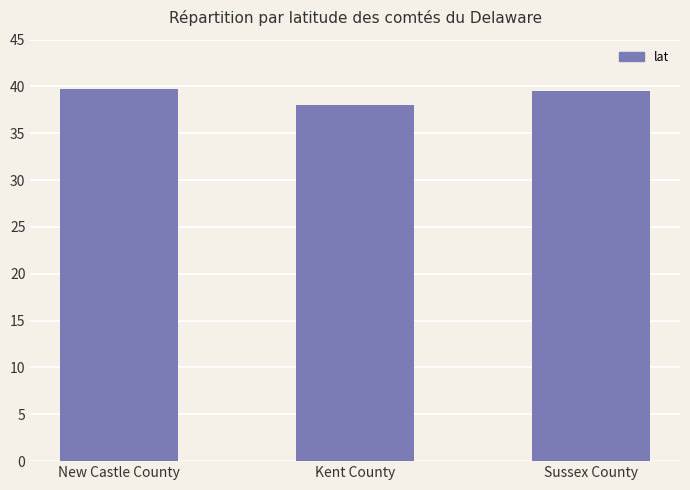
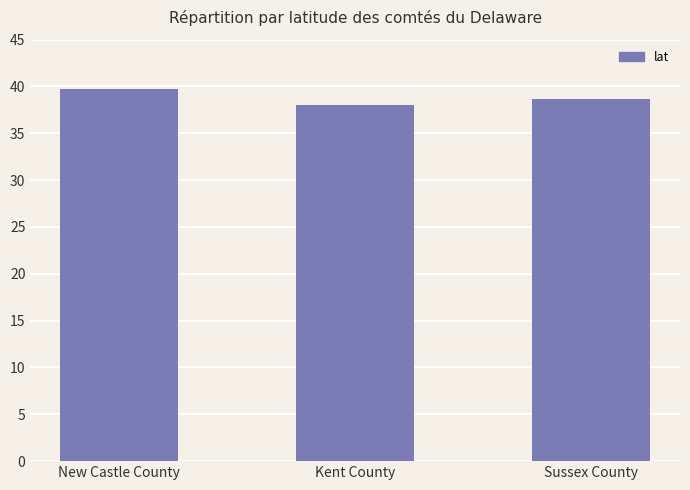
Sussex County: 40 -> 39
